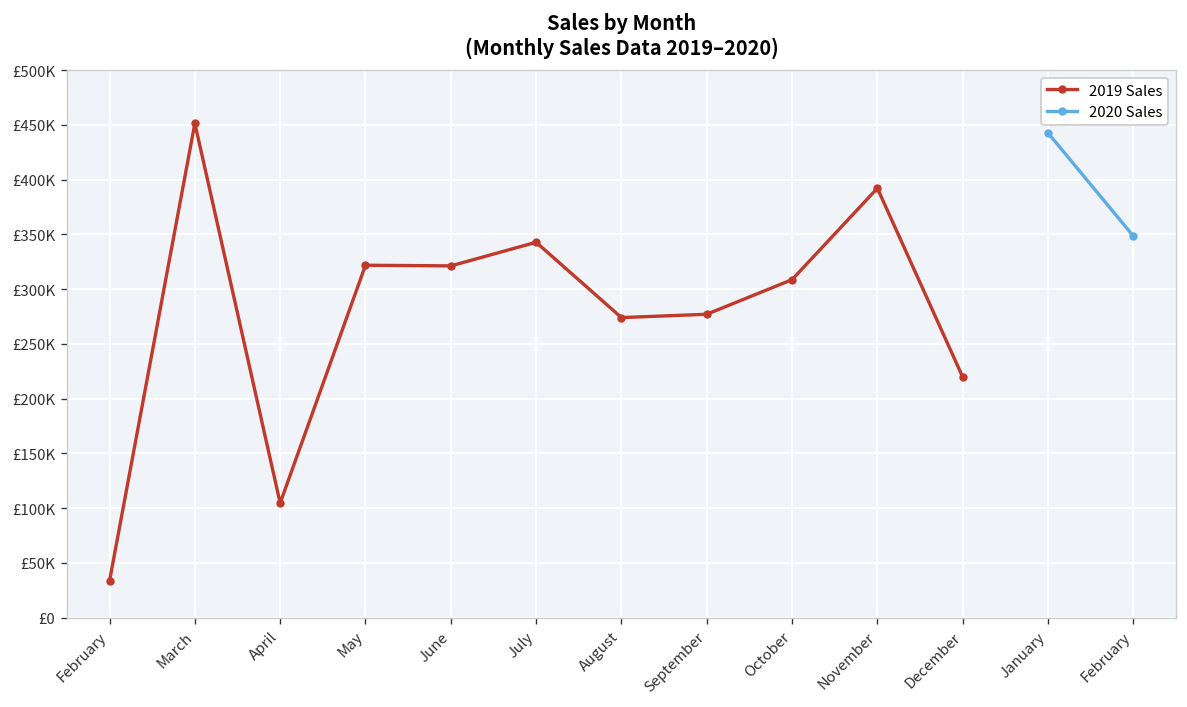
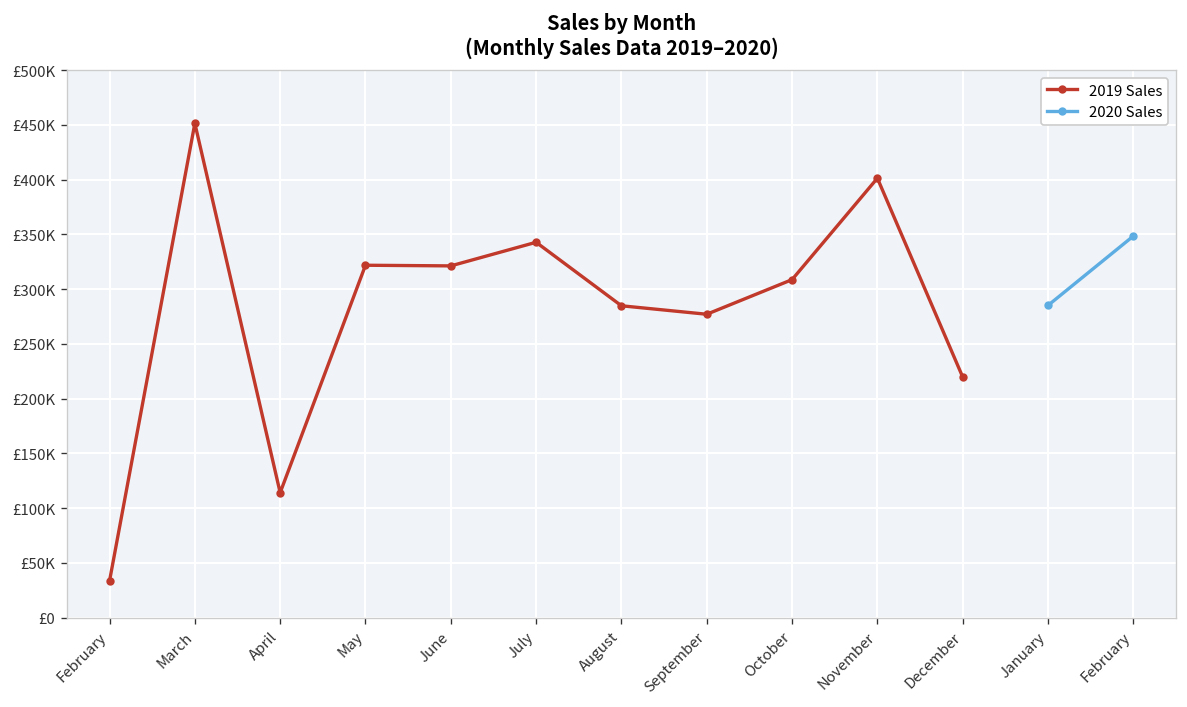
2019 Sales, April: £100000 -> £110000
2019 Sales, August: £270000 -> £280000
2019 Sales, November: £390000 -> £400000
2020 Sales, January: £440000 -> £290000
